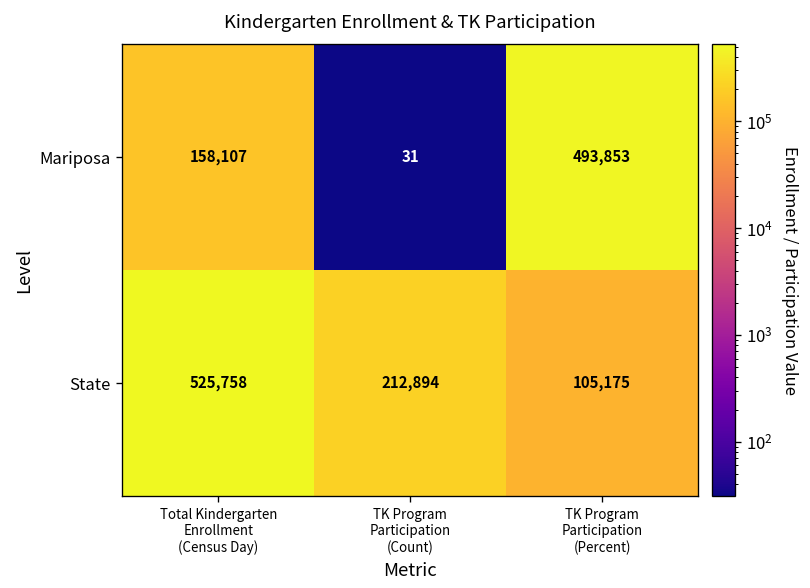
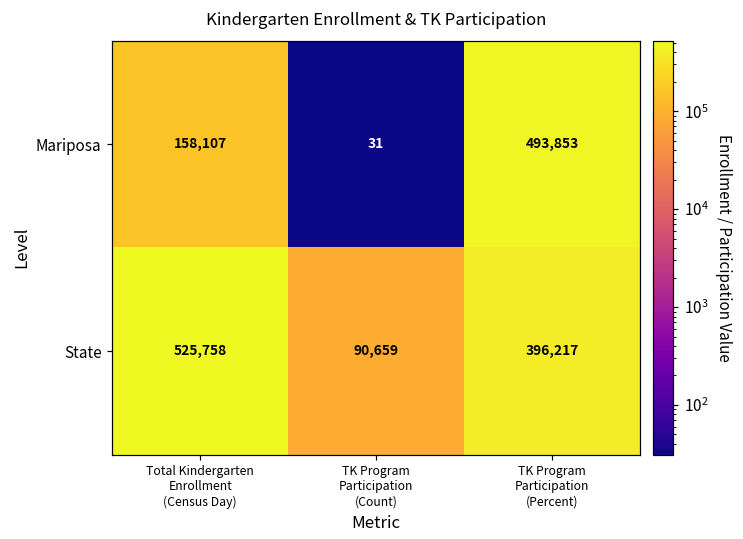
State, TK Program Participation (Count): 212,894 -> 90,659
State, TK Program Participation (Percent): 105,175 -> 396,217
